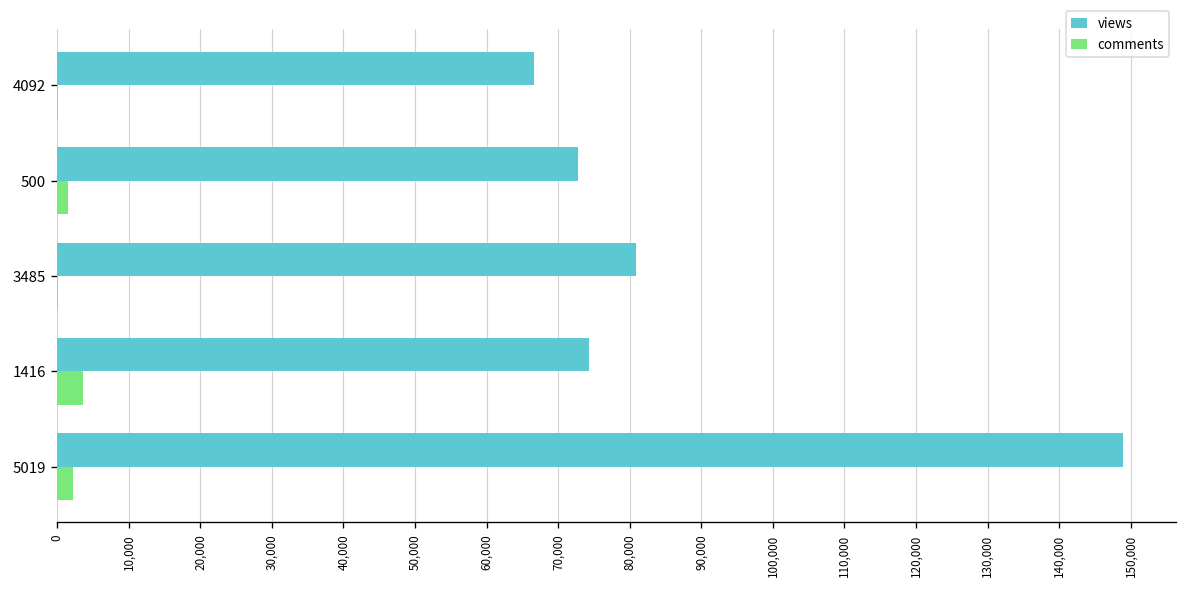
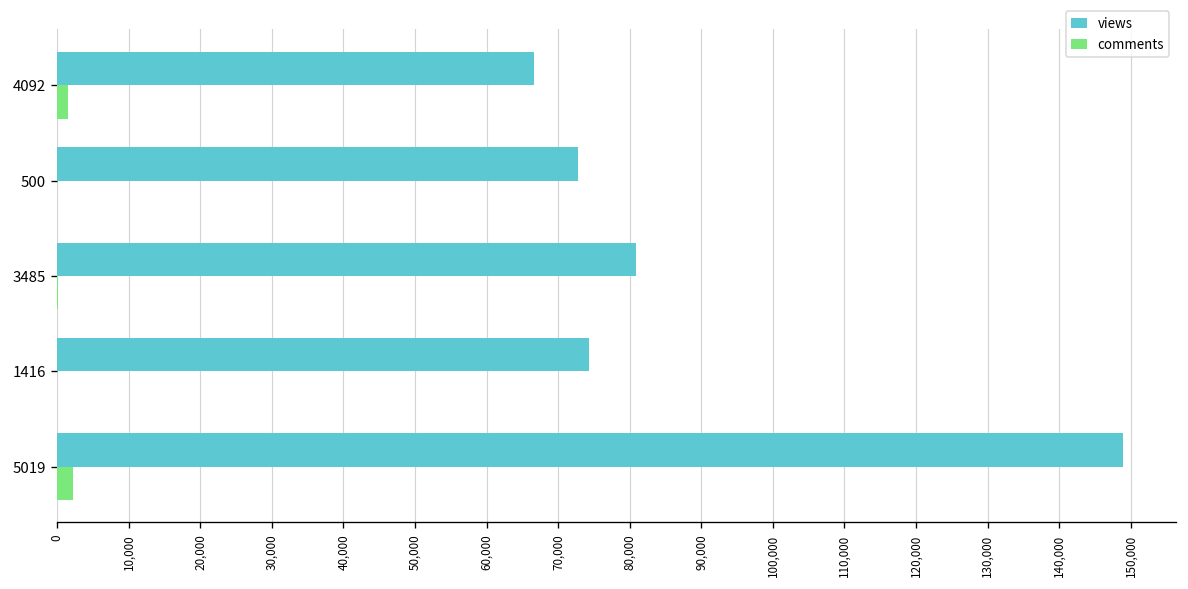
comments, 4092: 0 -> 2,000
comments, 500: 1,000 -> 0
comments, 1416: 4,000 -> 0
